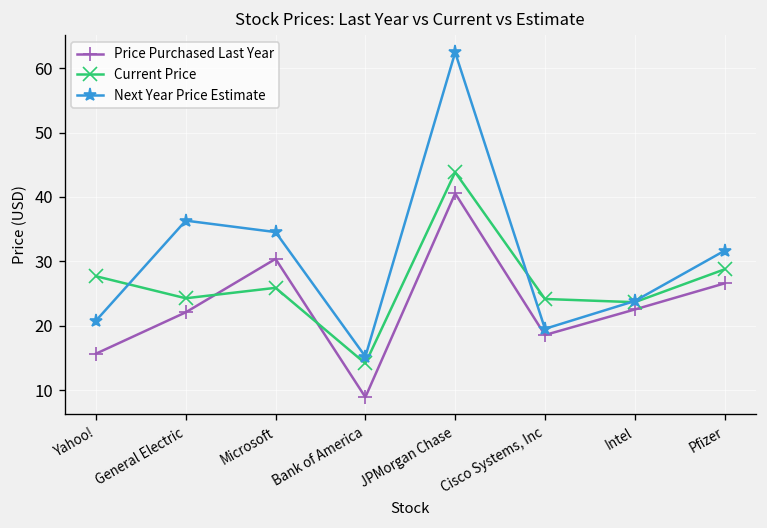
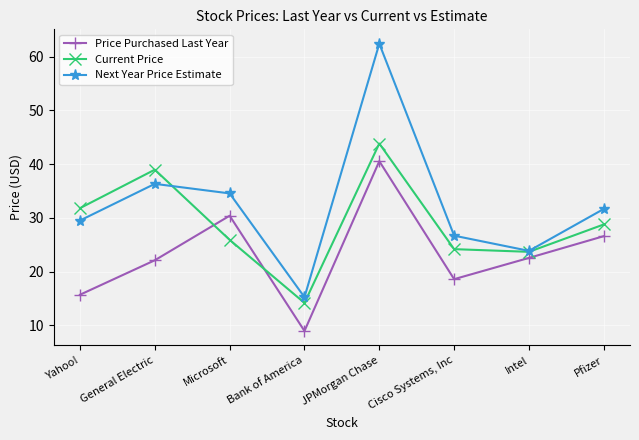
Current Price, Yahoo!: 28 -> 32
Next Year Price Estimate, Yahoo!: 21 -> 30
Current Price, General Electric: 24 -> 39
Next Year Price Estimate, Cisco Systems, Inc: 20 -> 27
